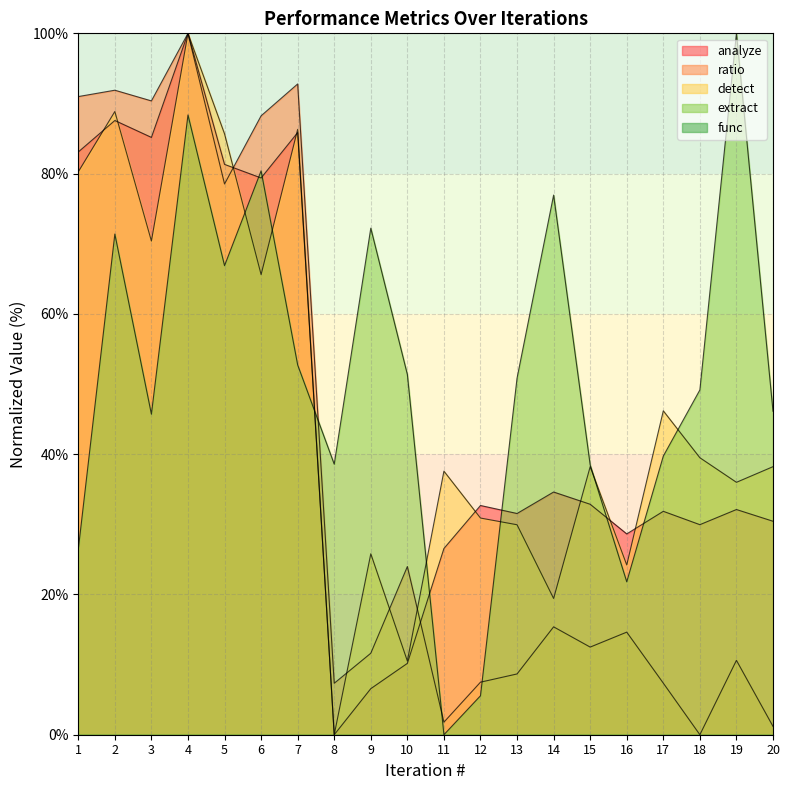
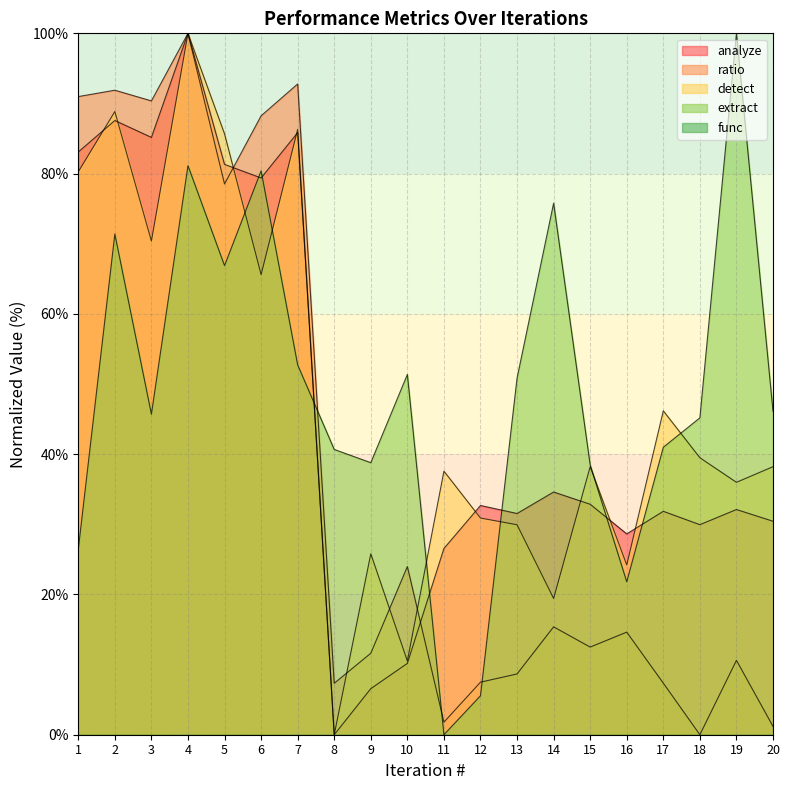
extract, 4: 88% -> 81%
extract, 8: 39% -> 41%
extract, 9: 72% -> 39%
extract, 14: 77% -> 76%
extract, 17: 40% -> 41%
extract, 18: 49% -> 45%
